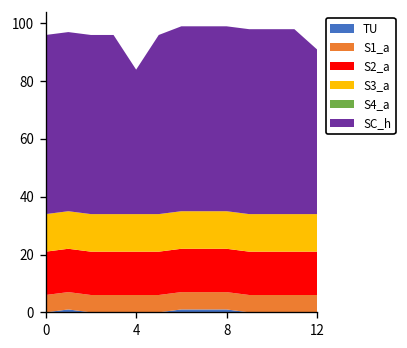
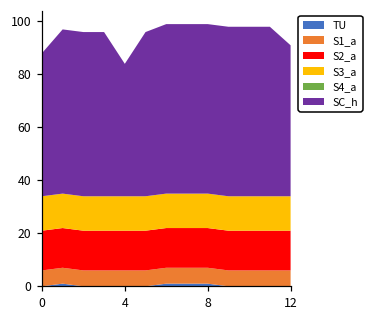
SC_h, 0: 62 -> 54
